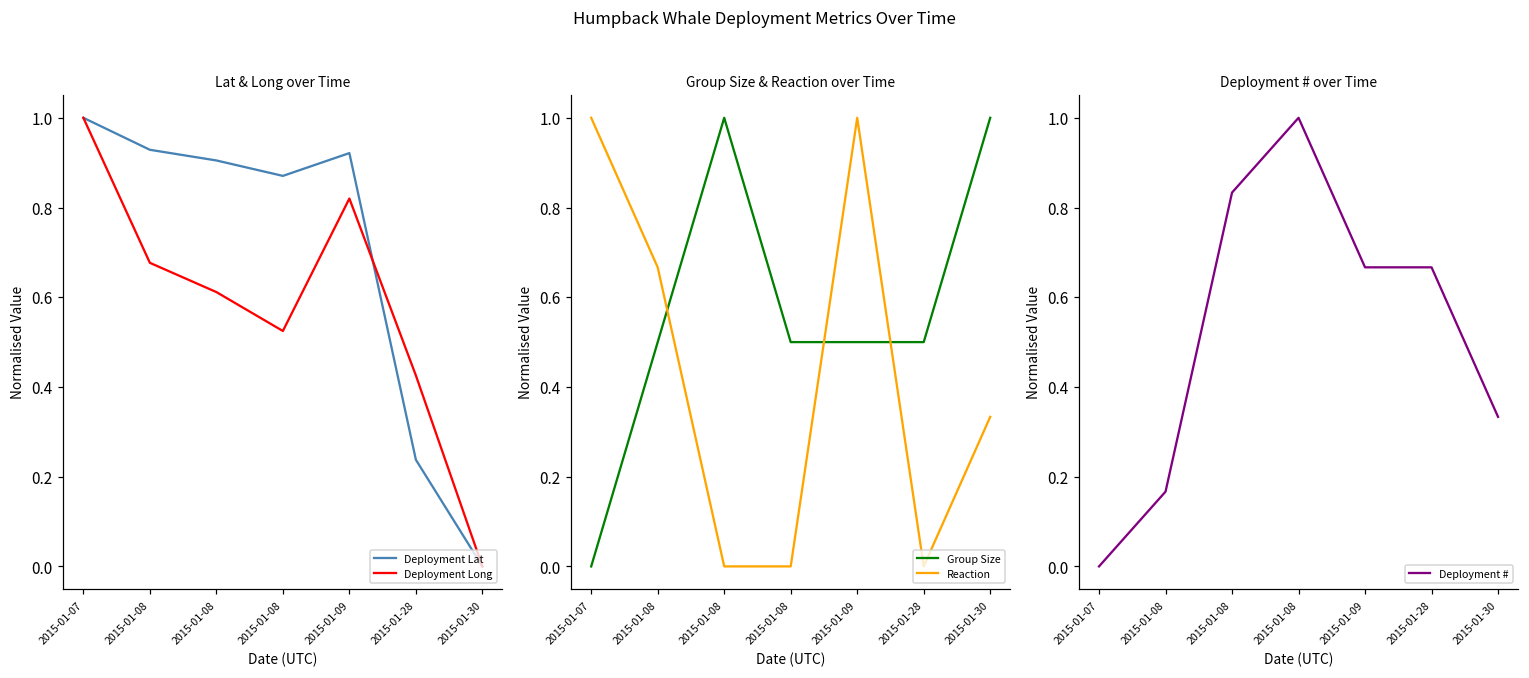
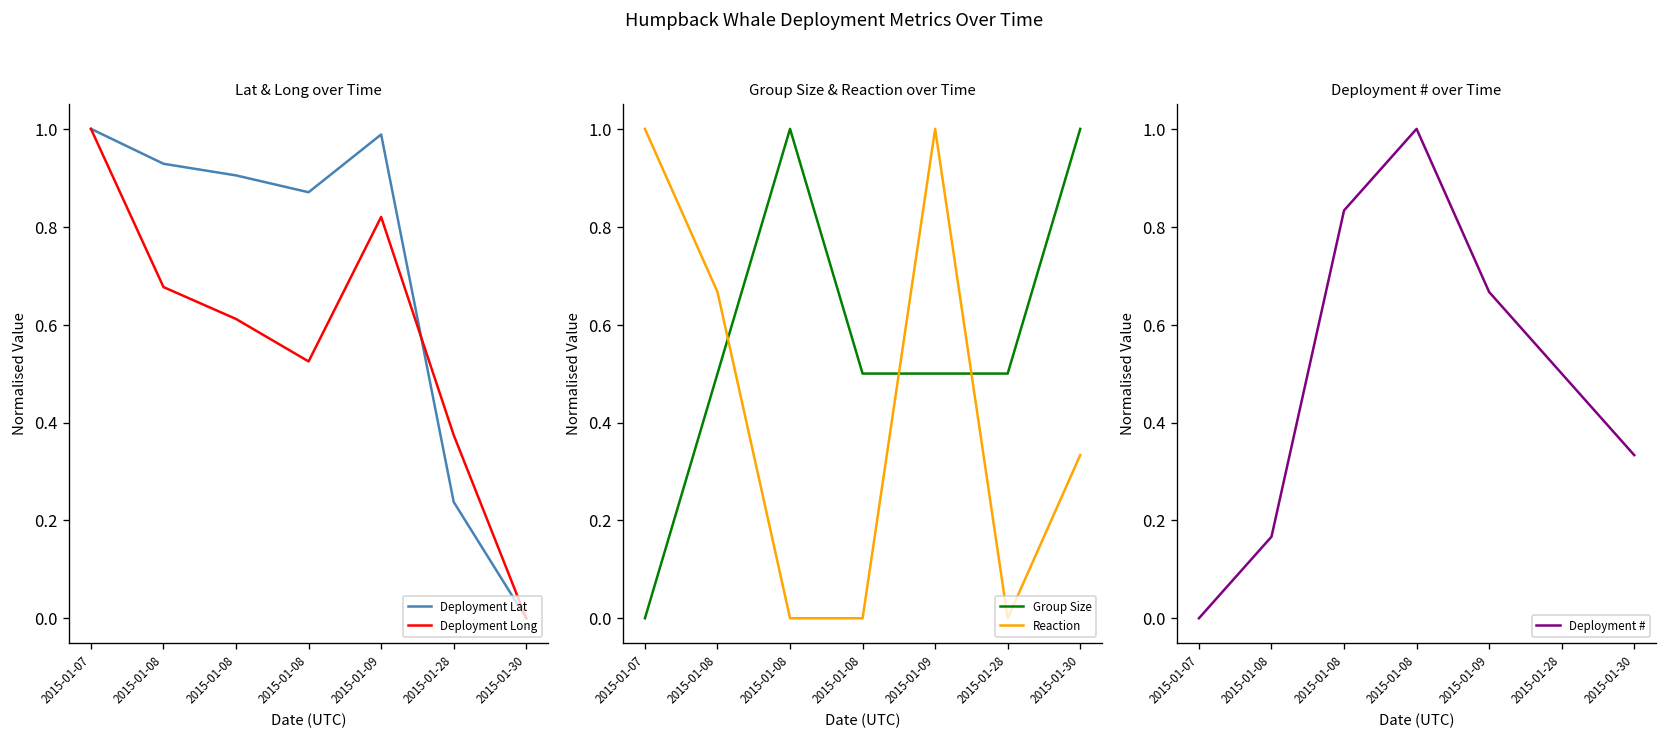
Lat & Long over Time, Deployment Lat, 2015-01-09: 0.92 -> 0.99
Lat & Long over Time, Deployment Long, 2015-01-28: 0.43 -> 0.37
Deployment # over Time, 2015-01-28: 0.67 -> 0.50
